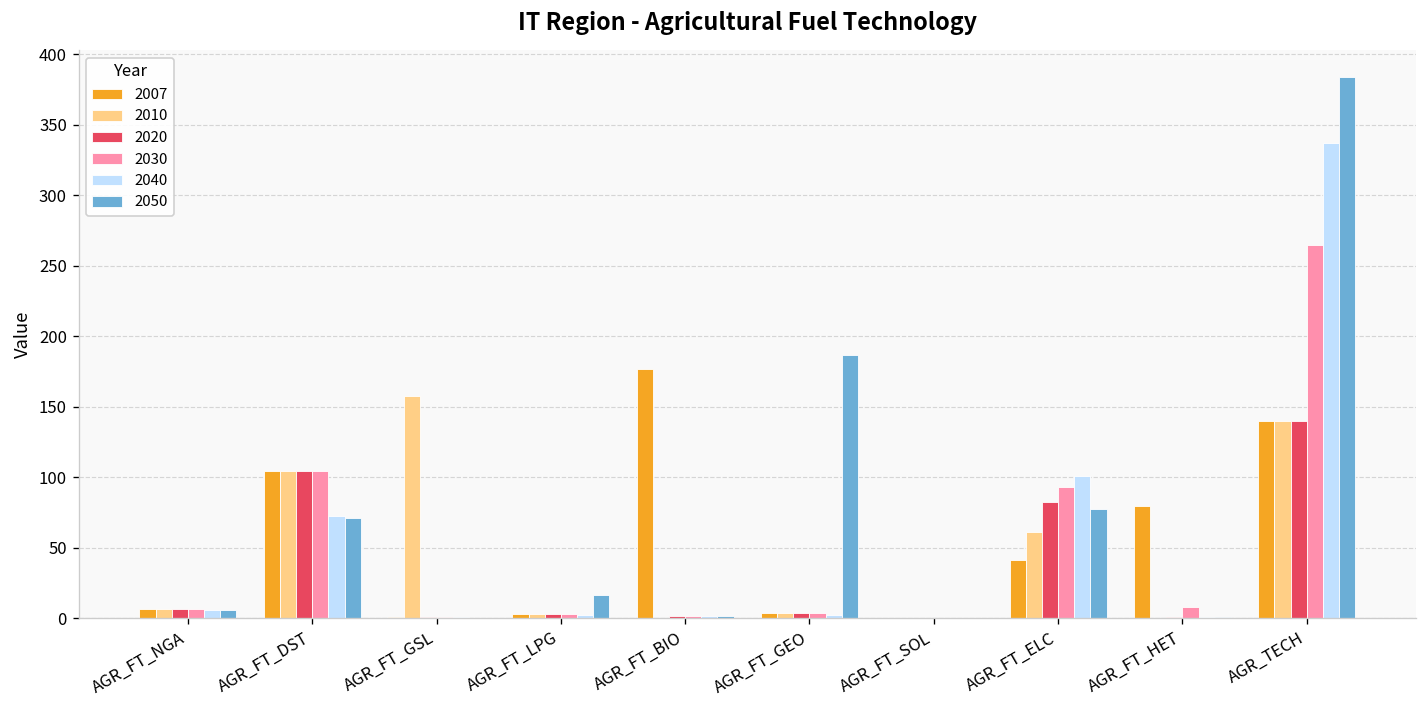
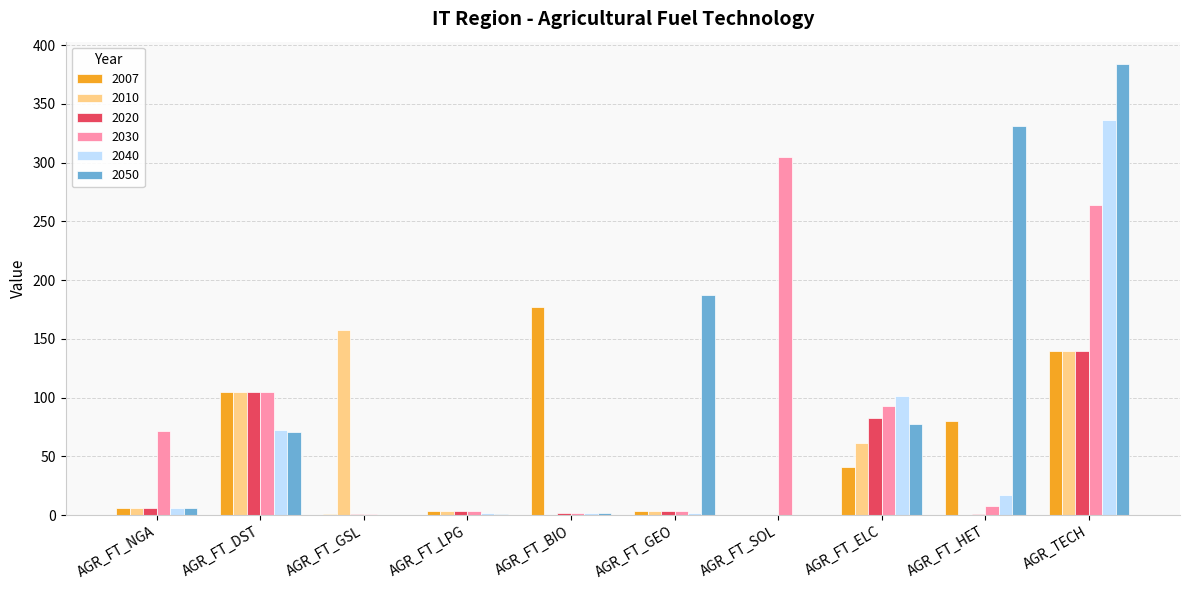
2030, AGR_FT_NGA: 6 -> 71
2050, AGR_FT_LPG: 16 -> 1
2030, AGR_FT_SOL: 0 -> 305
2040, AGR_FT_HET: 1 -> 17
2050, AGR_FT_HET: 1 -> 331
